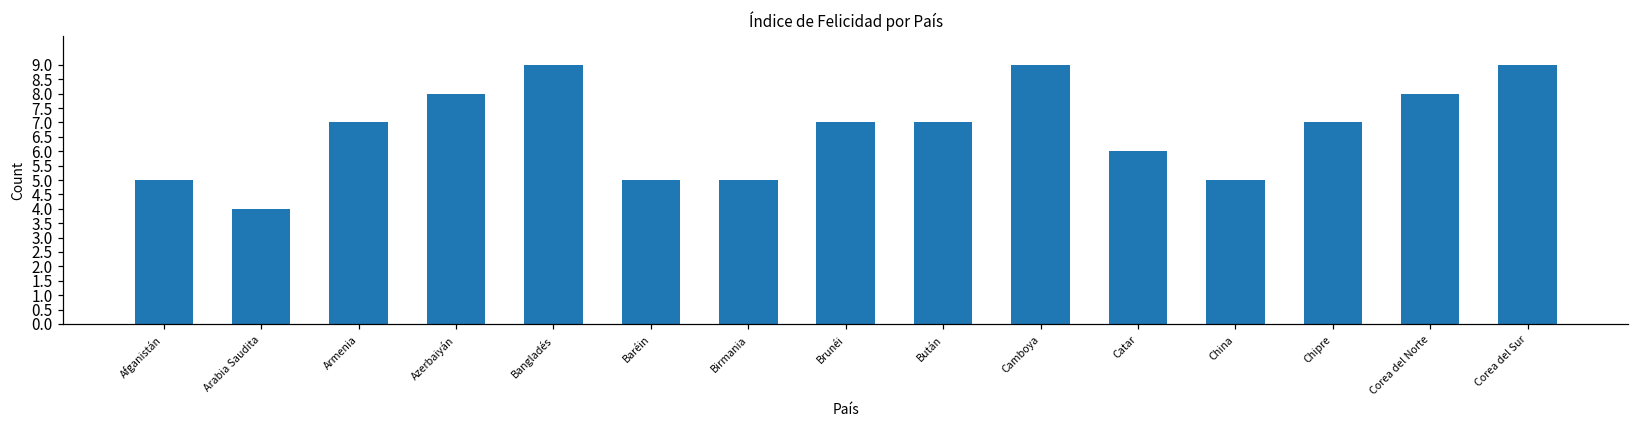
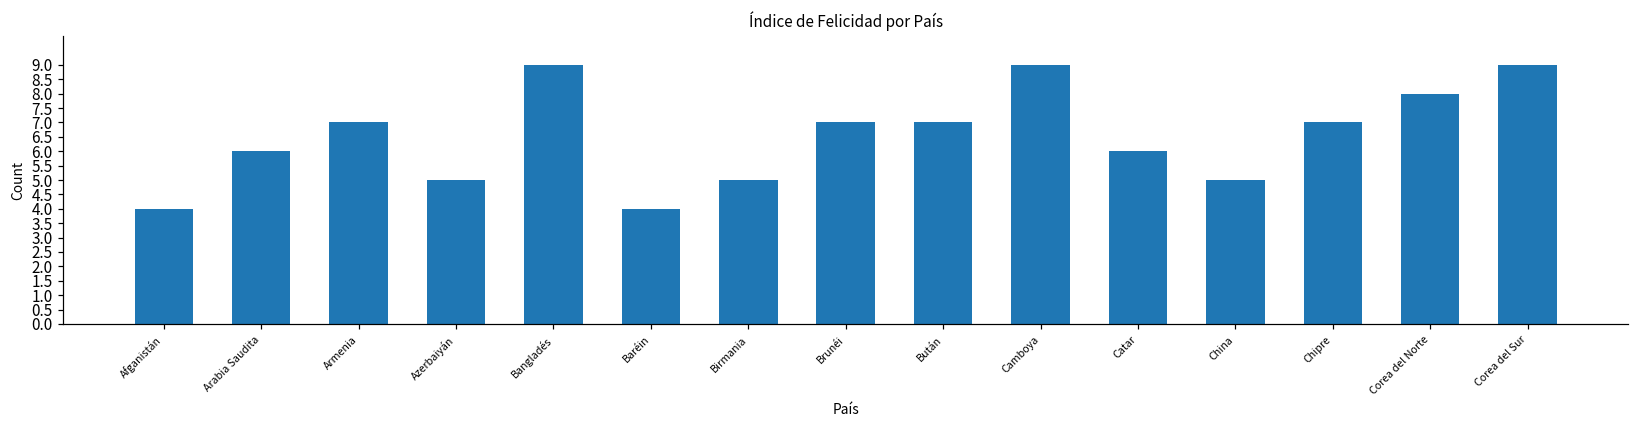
Afganistán: 5 -> 4
Arabia Saudita: 4 -> 6
Azerbaiyán: 8 -> 5
Baréin: 5 -> 4
